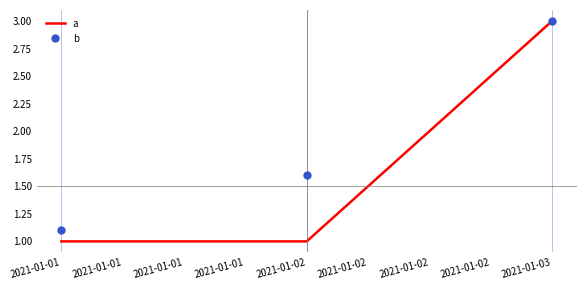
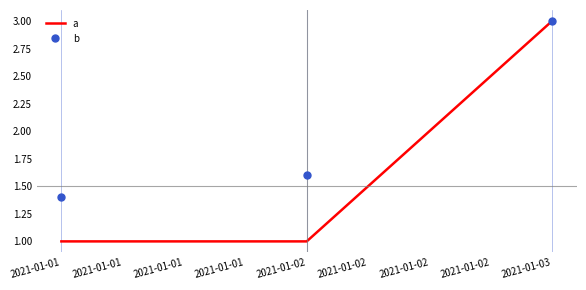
b, 2021-01-01: 1.1 -> 1.4
